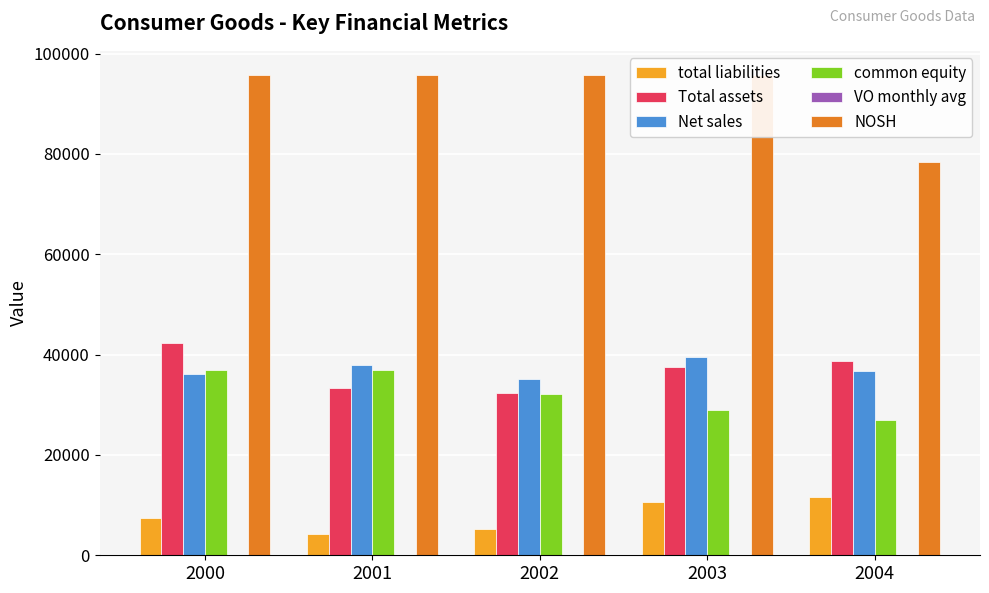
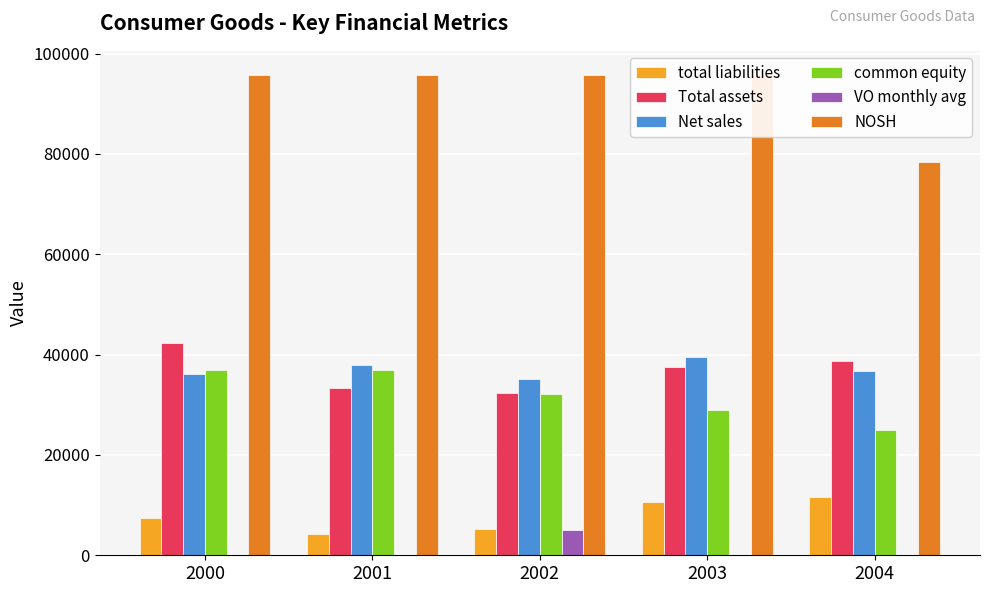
VO monthly avg, 2002: 0 -> 5000
common equity, 2004: 27000 -> 25000
